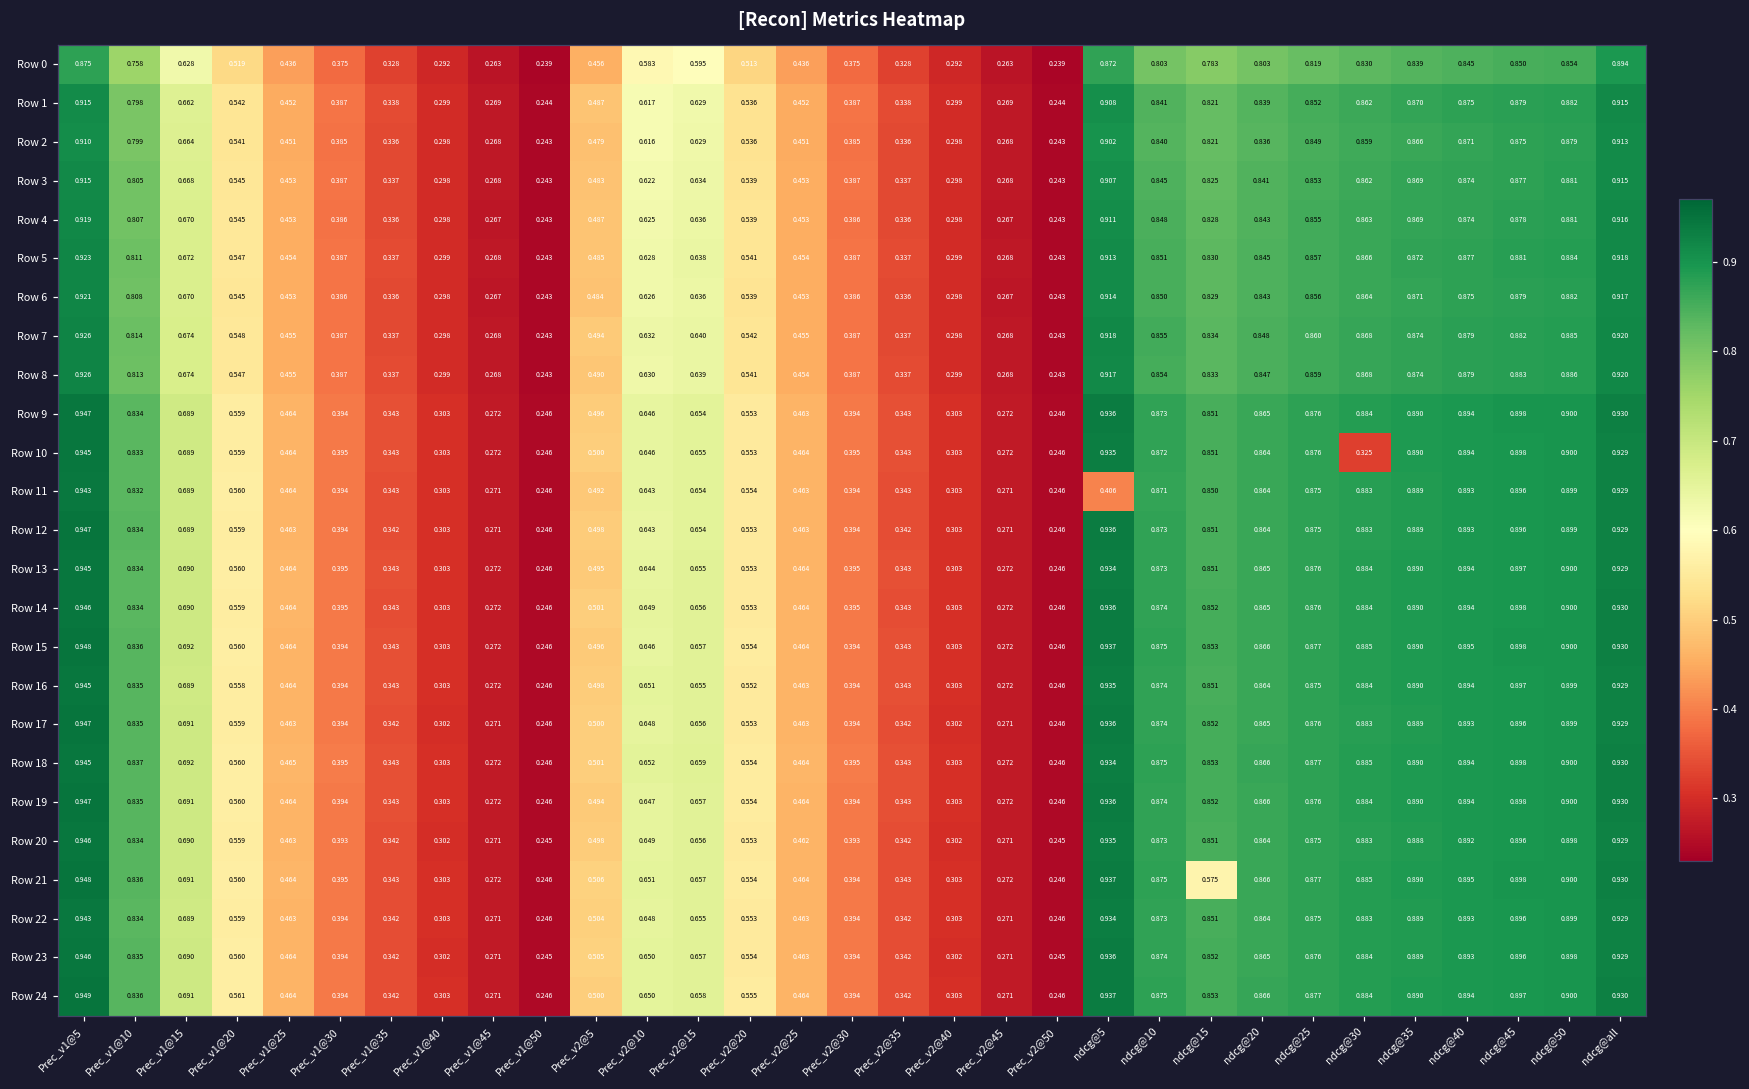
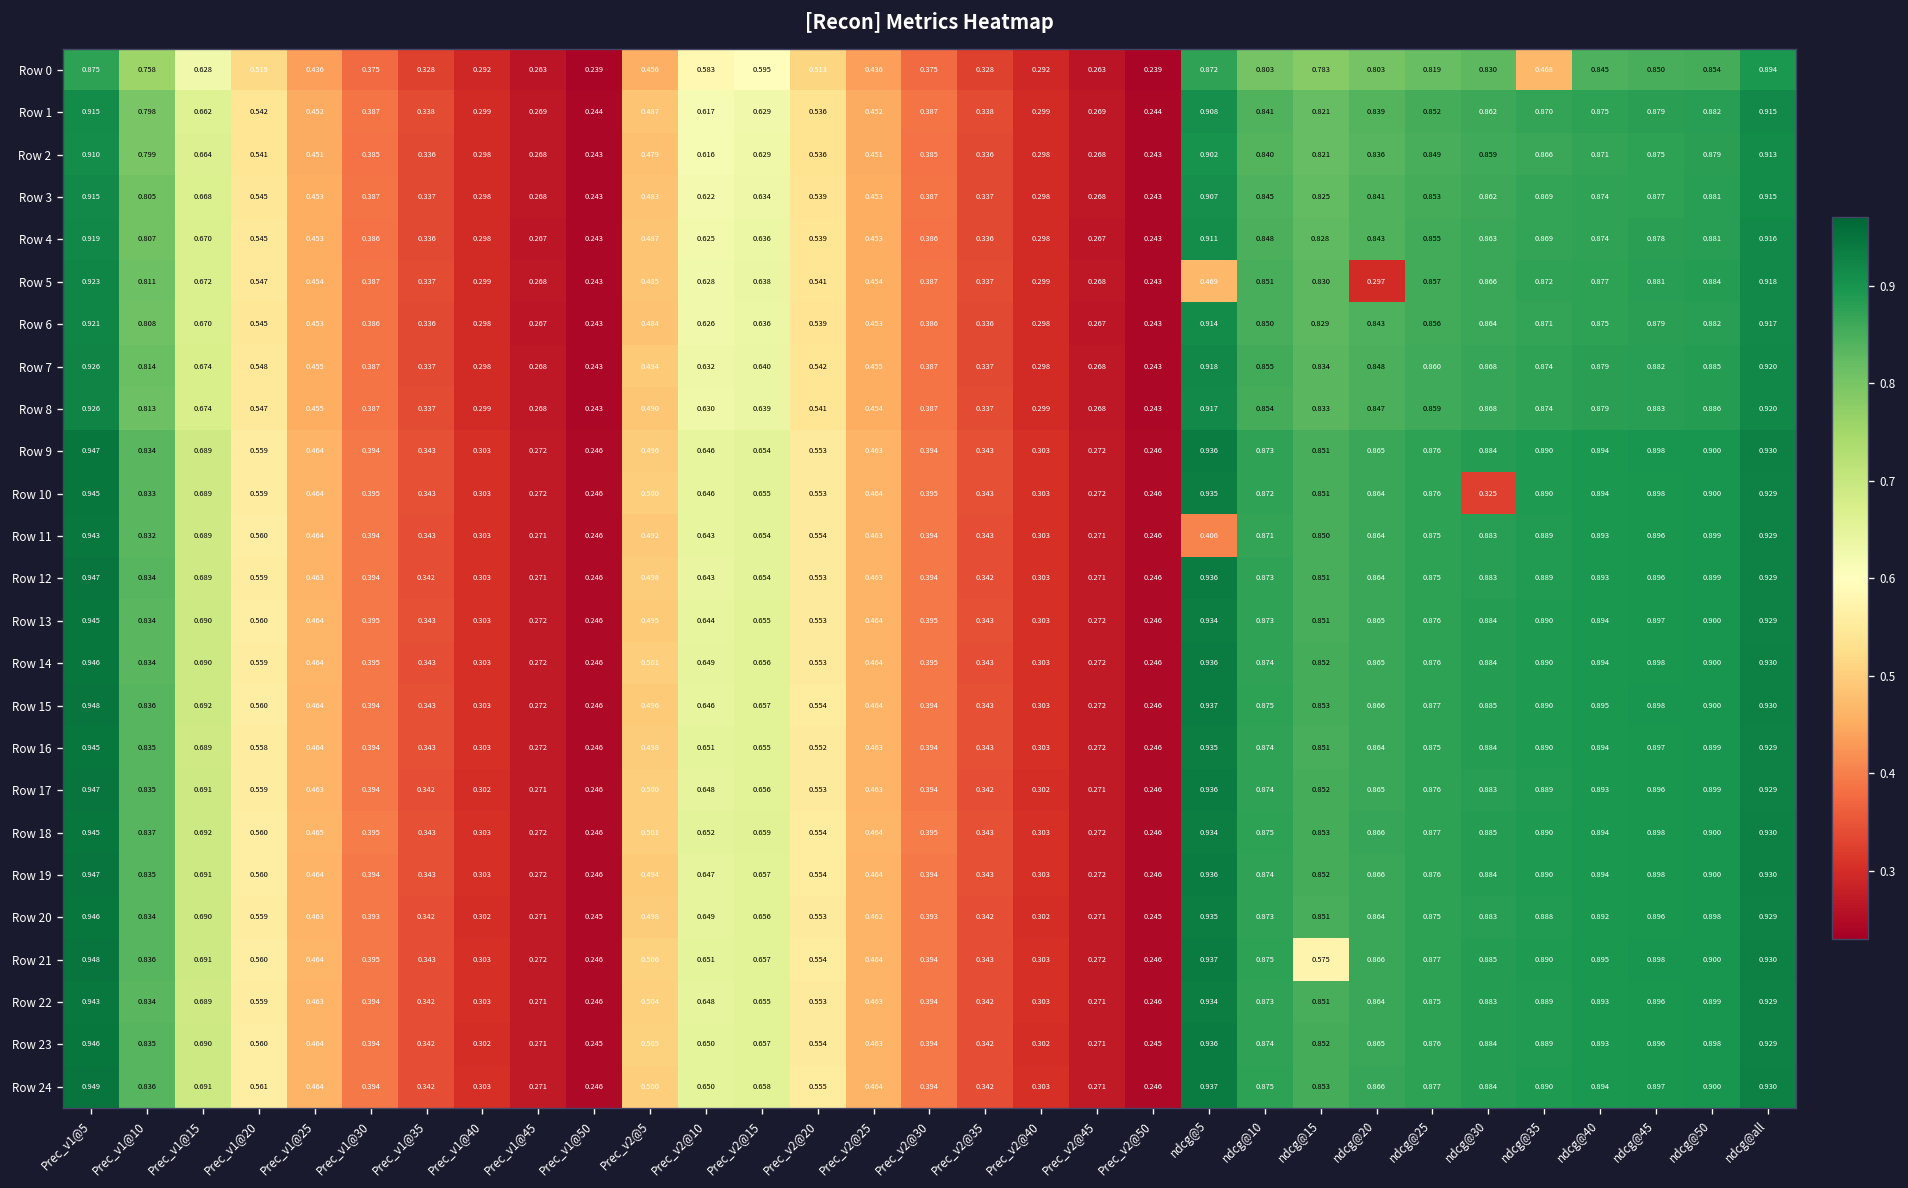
Row 0, ndcg@35: 0.839 -> 0.468
Row 5, ndcg@5: 0.913 -> 0.469
Row 5, ndcg@20: 0.845 -> 0.297
